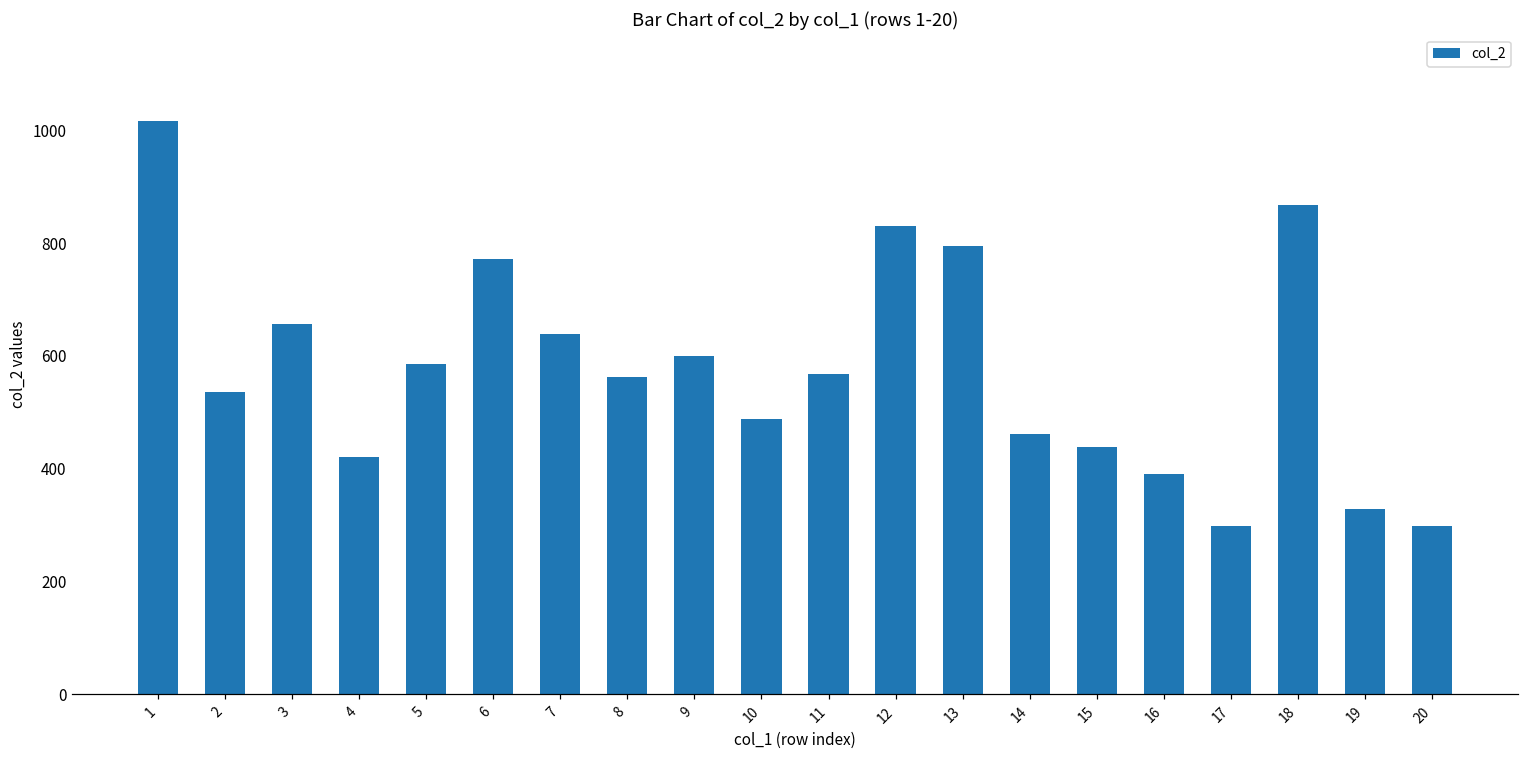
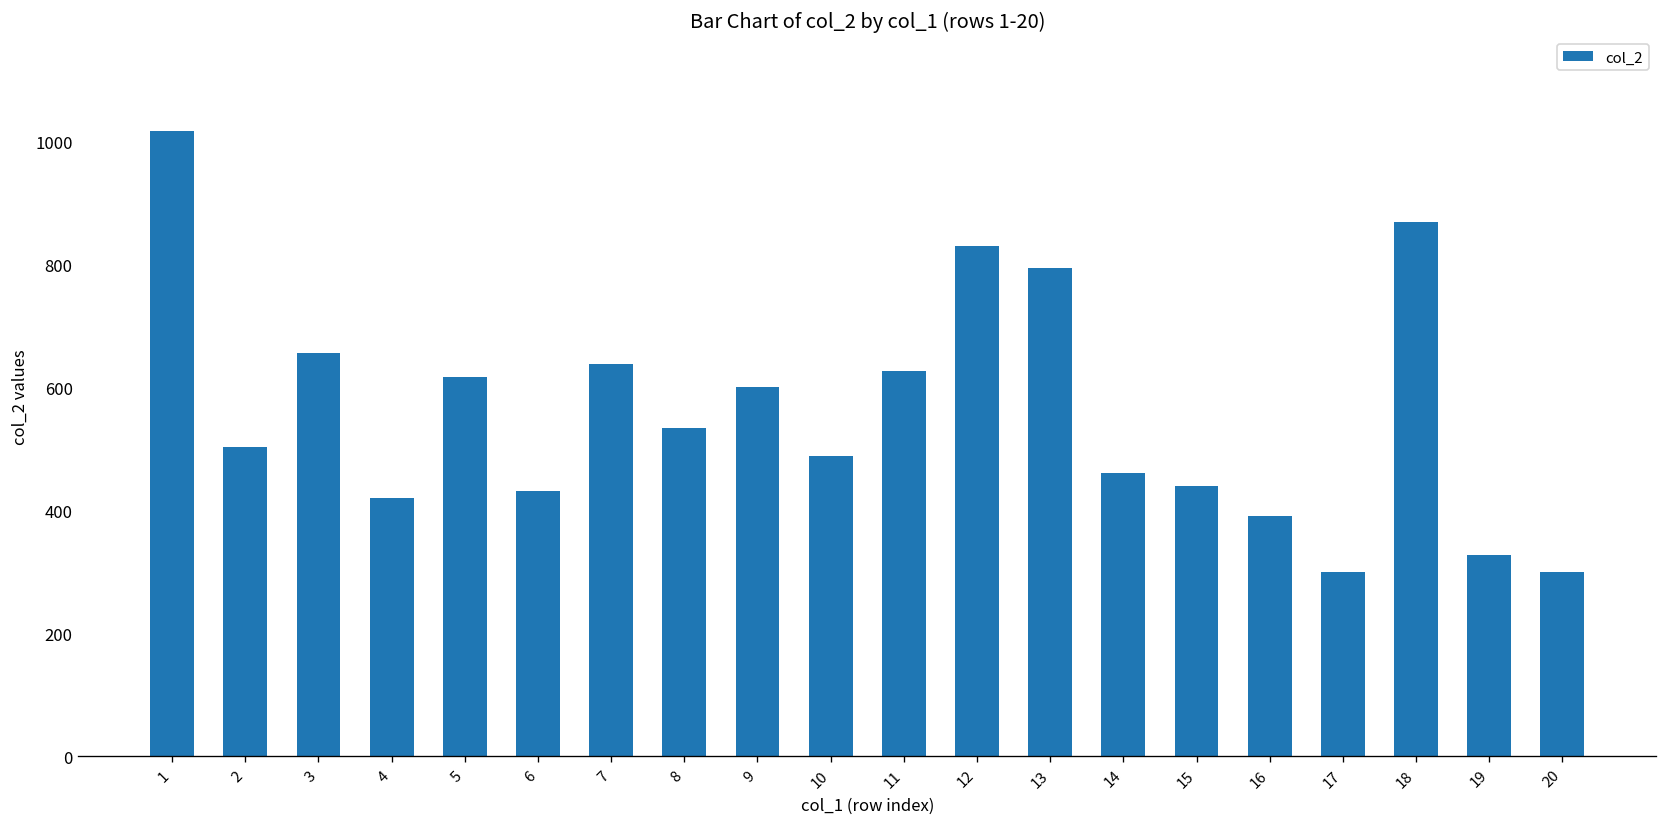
2: 540 -> 500
5: 590 -> 620
6: 770 -> 430
8: 560 -> 530
11: 570 -> 630
